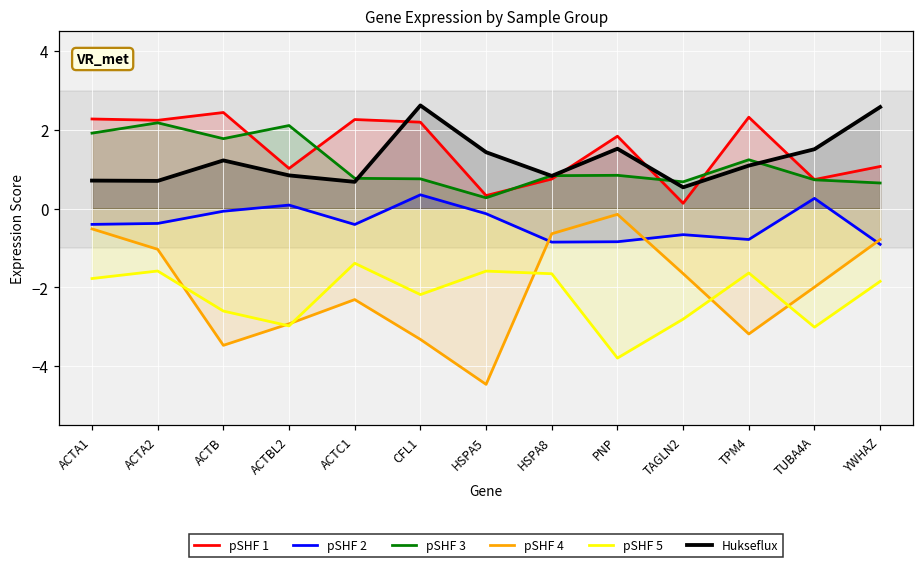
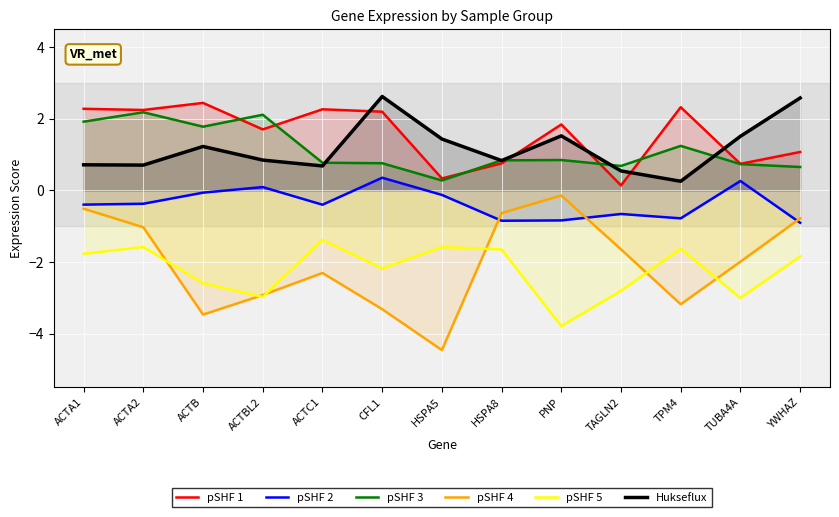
pSHF 1, ACTBL2: 1.0 -> 1.7
Hukseflux, TPM4: 1.1 -> 0.3
